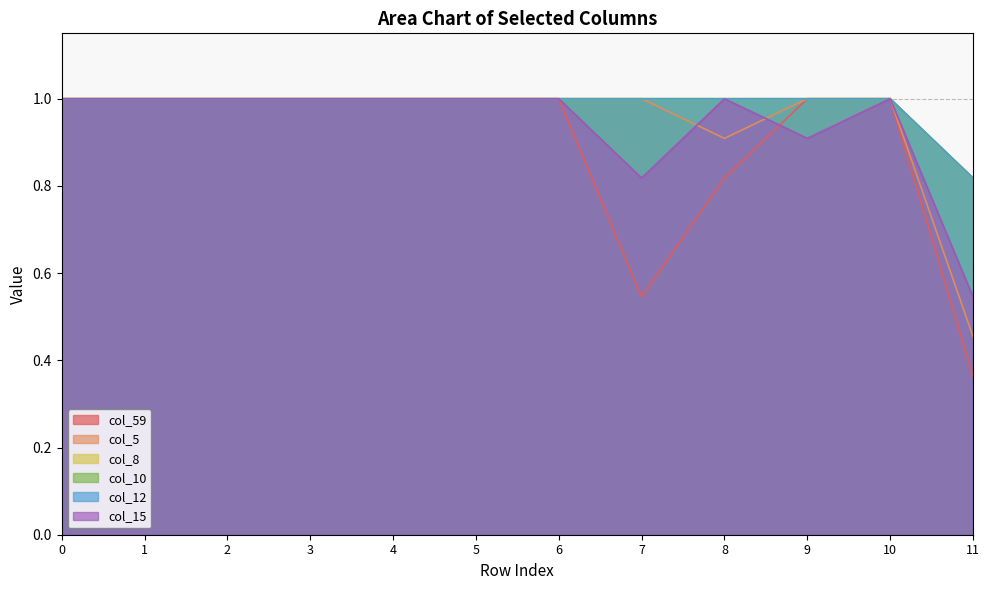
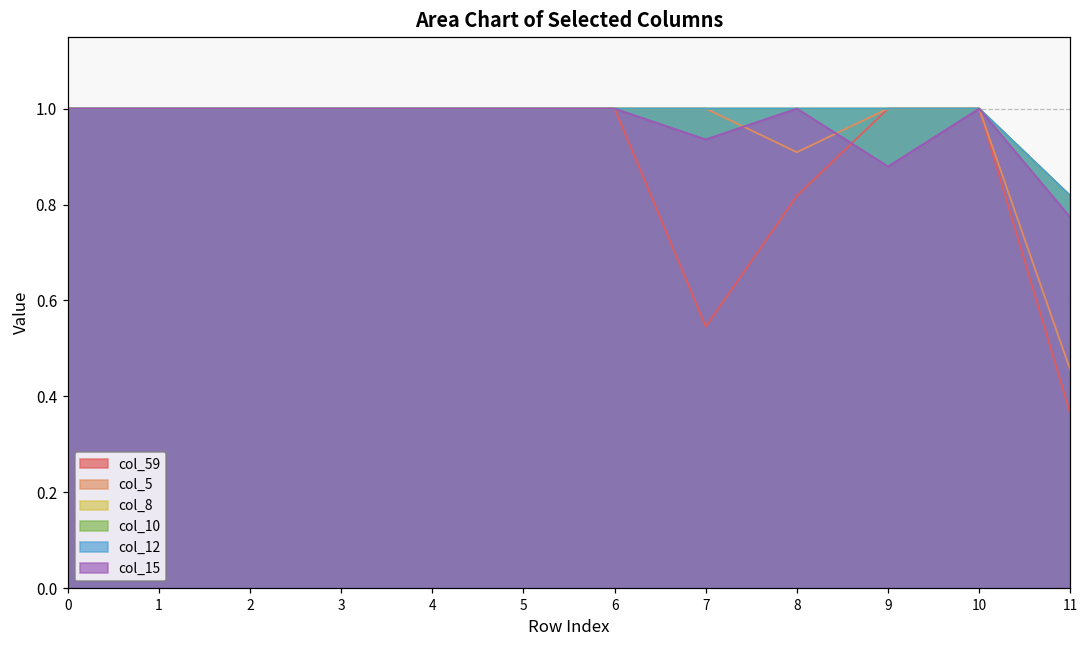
col_15, 7: 0.82 -> 0.94
col_15, 9: 0.91 -> 0.88
col_15, 11: 0.55 -> 0.77
